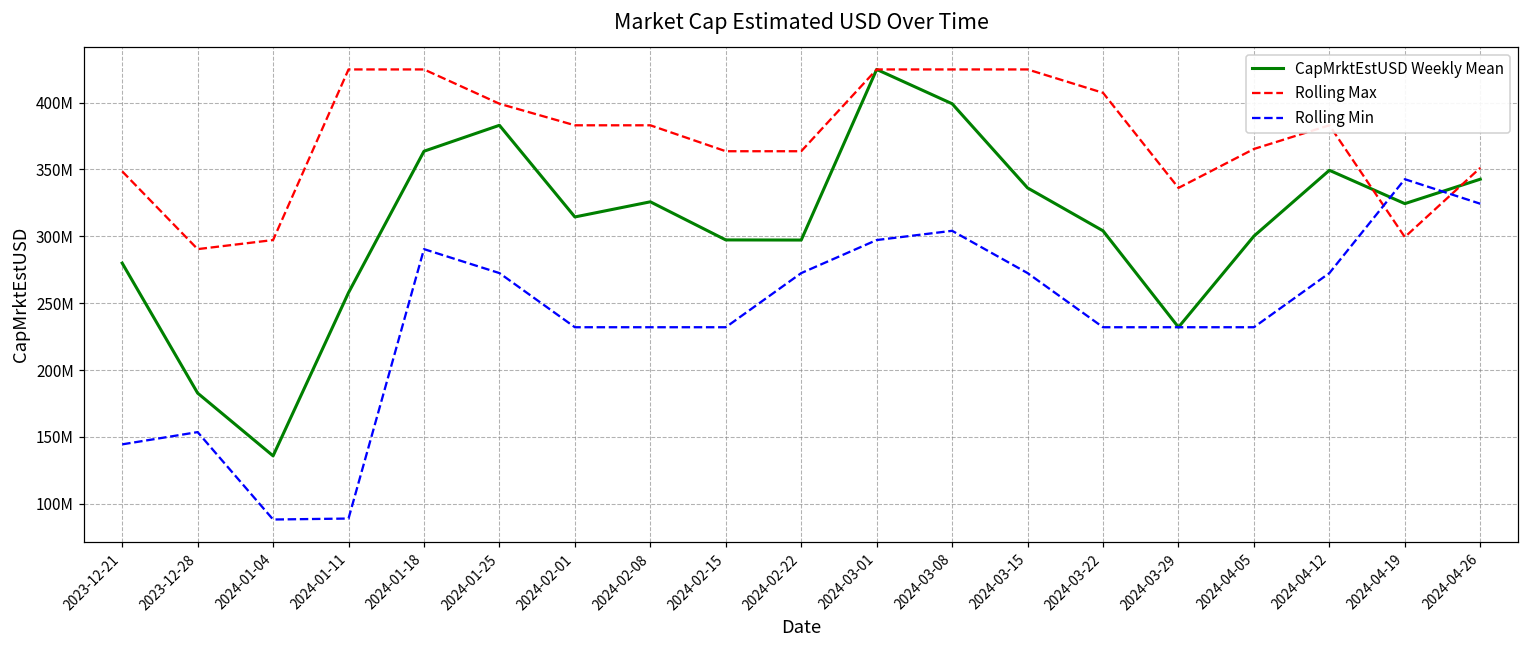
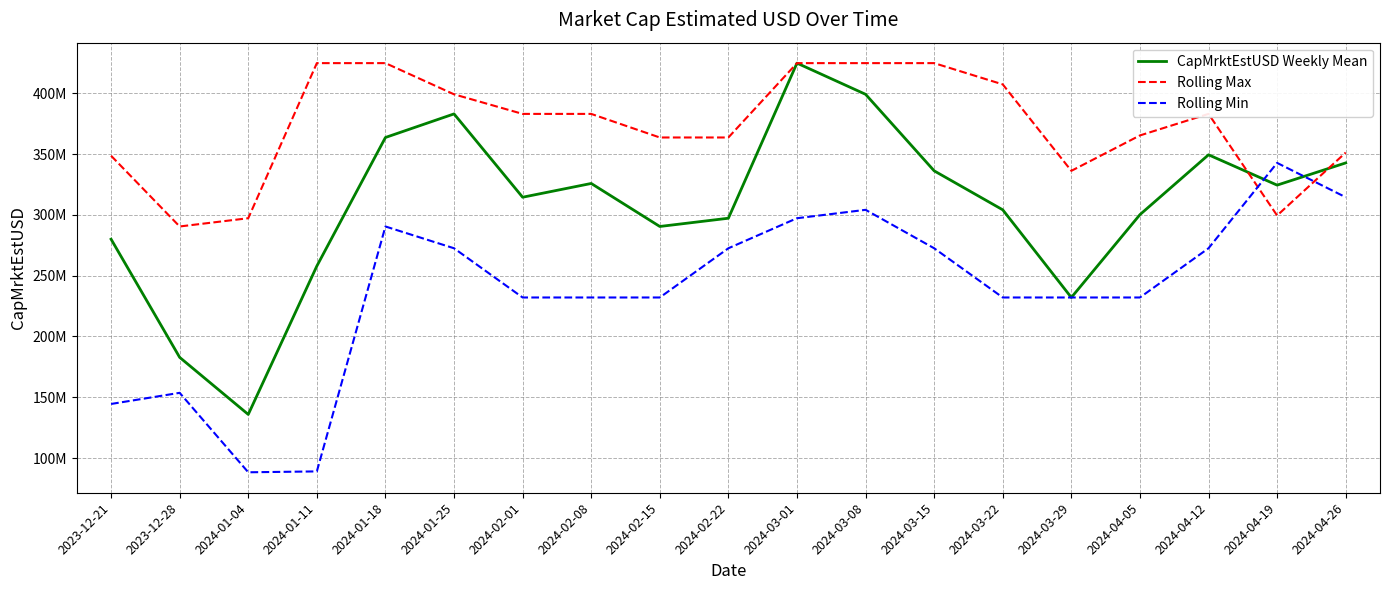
CapMrktEstUSD Weekly Mean, 2024-02-15: 297000000 -> 290000000
Rolling Min, 2024-04-26: 324000000 -> 314000000
